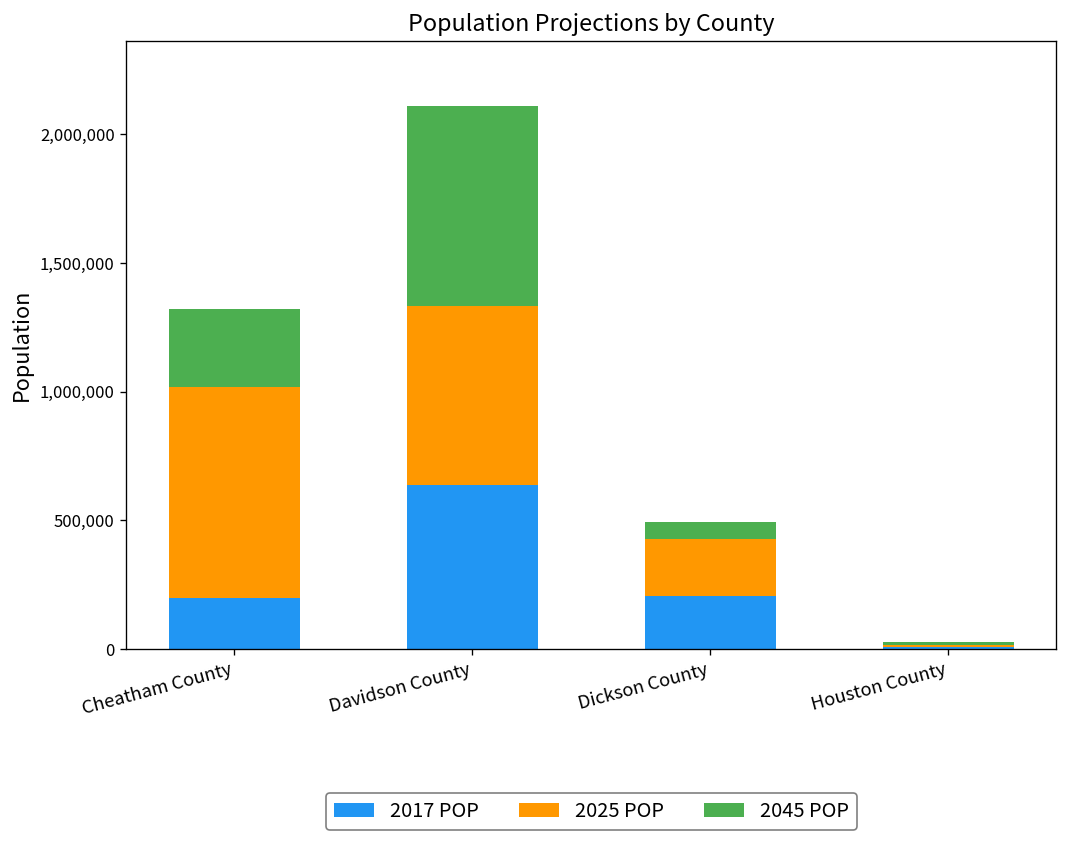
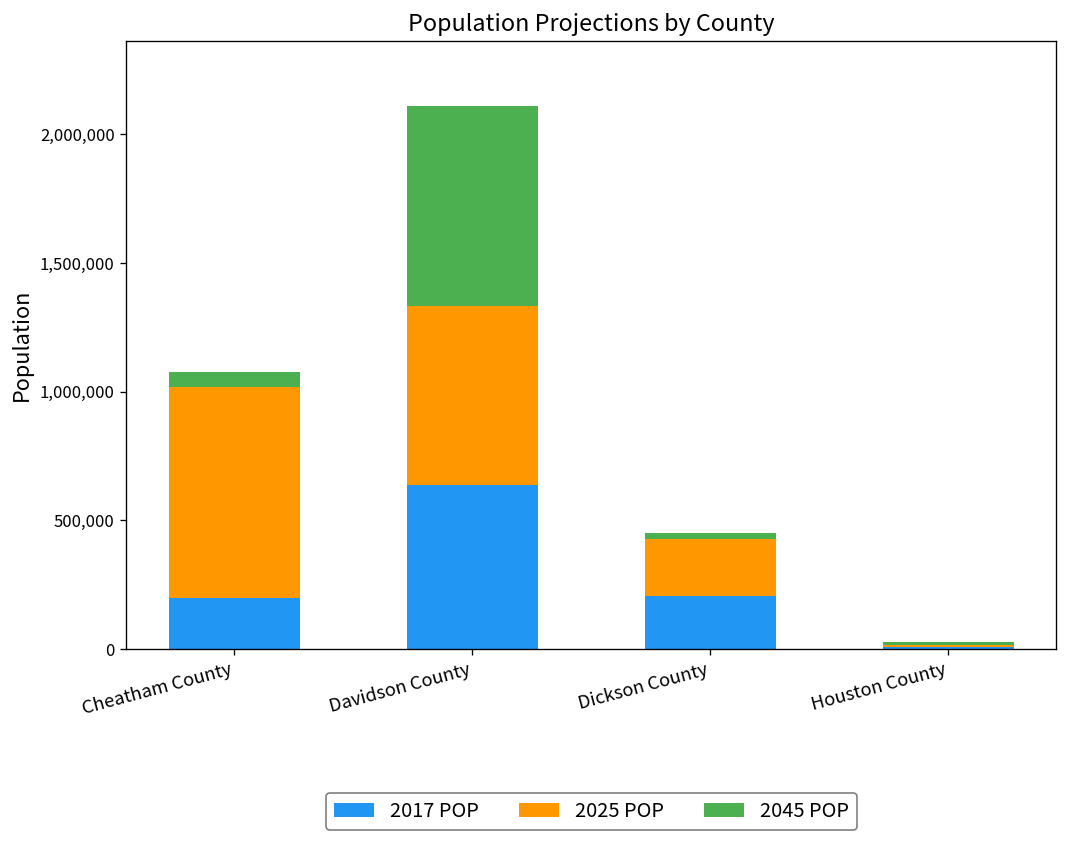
2045 POP, Cheatham County: 310,000 -> 60,000
2045 POP, Dickson County: 70,000 -> 20,000
